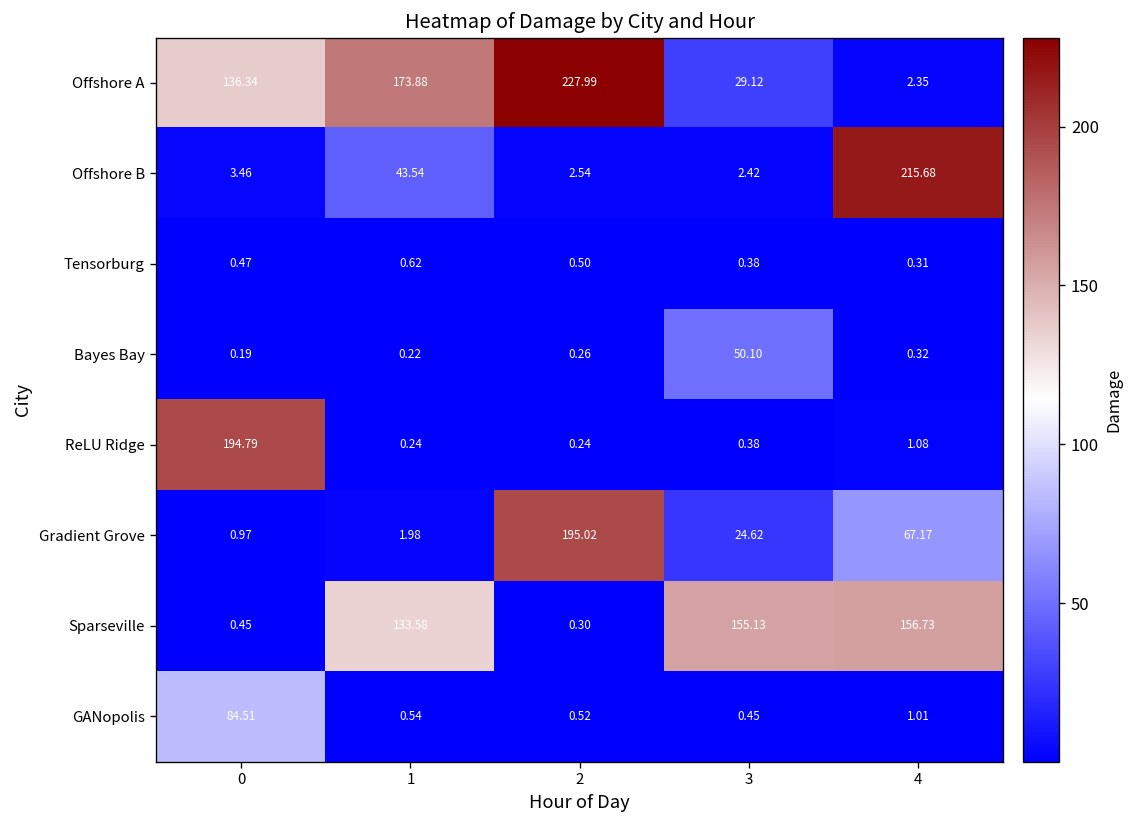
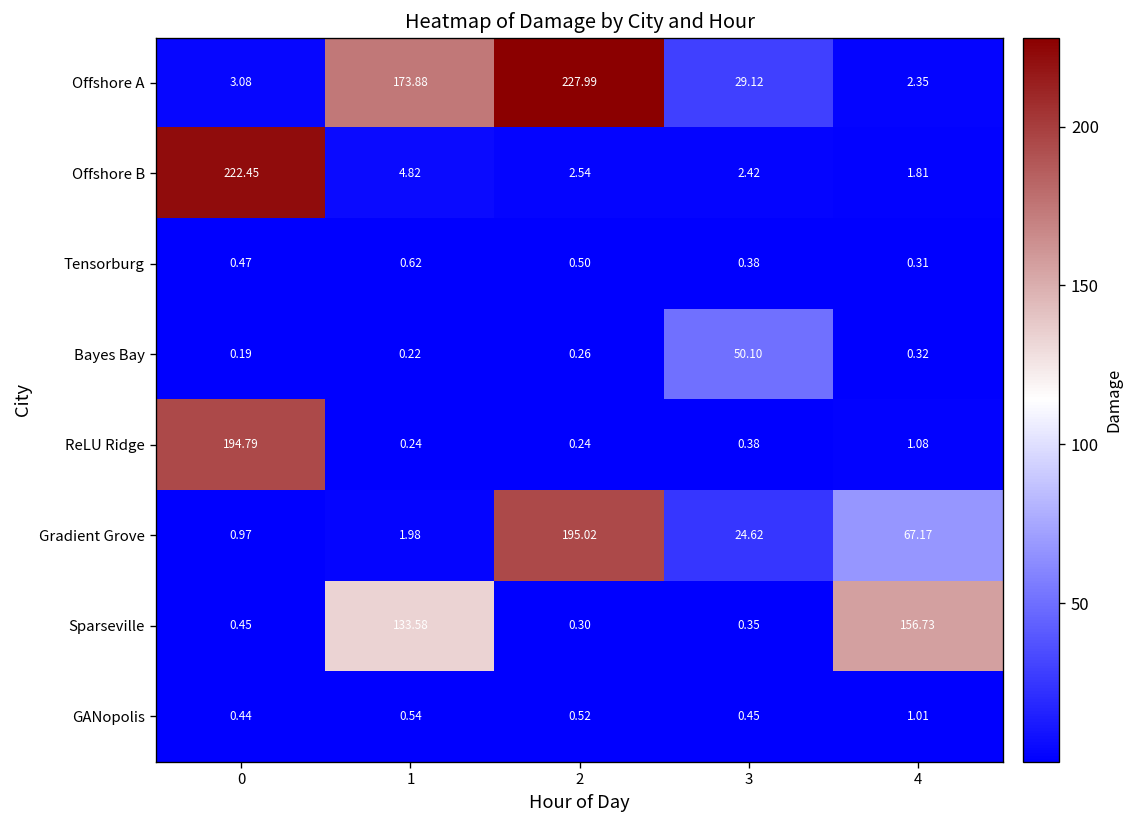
Offshore A, 0: 136.34 -> 3.08
Offshore B, 0: 3.46 -> 222.45
Offshore B, 1: 43.54 -> 4.82
Offshore B, 4: 215.68 -> 1.81
Sparseville, 3: 155.13 -> 0.35
GANopolis, 0: 84.51 -> 0.44
